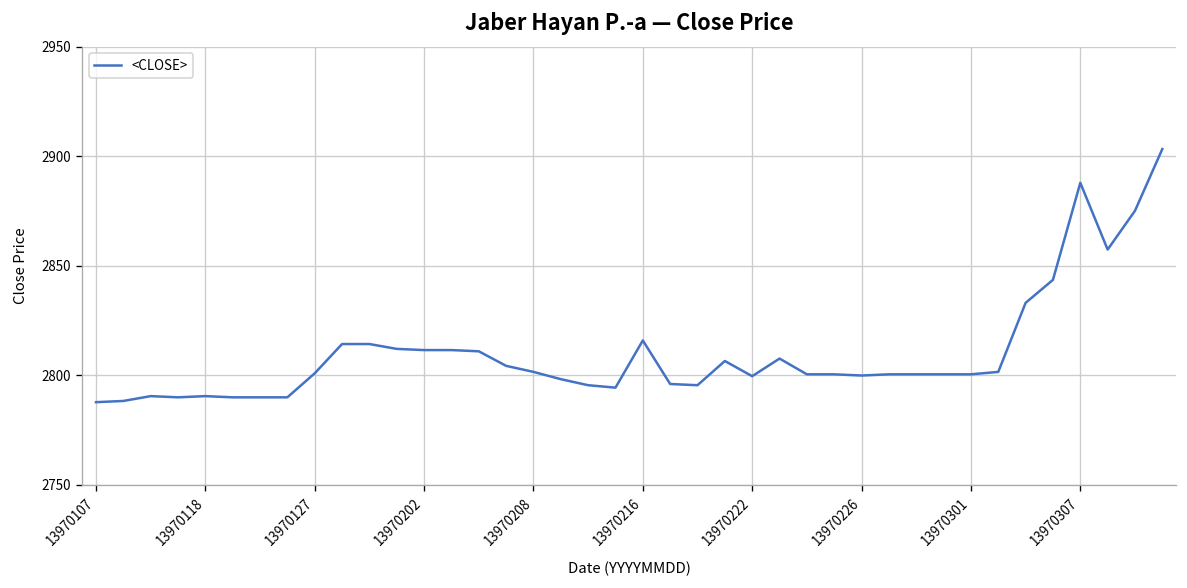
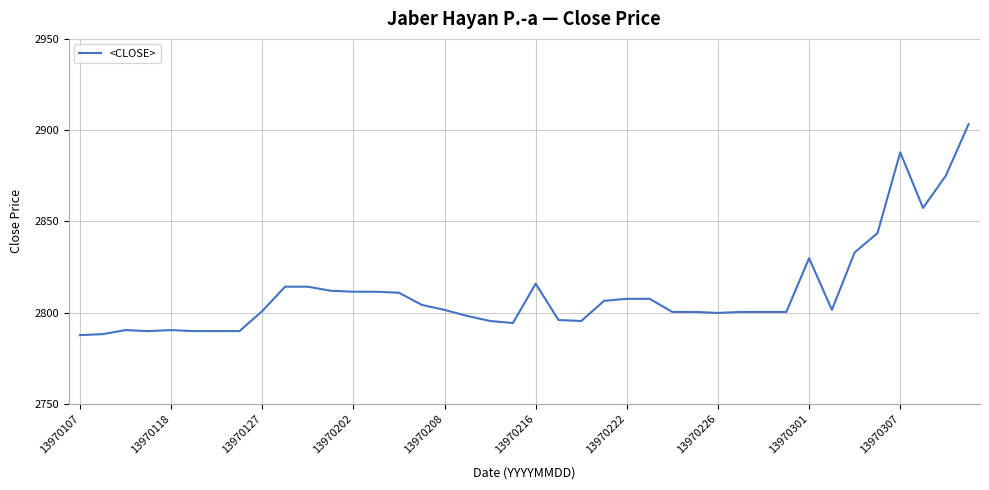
13970222: 2800 -> 2808
13970301: 2800 -> 2830
